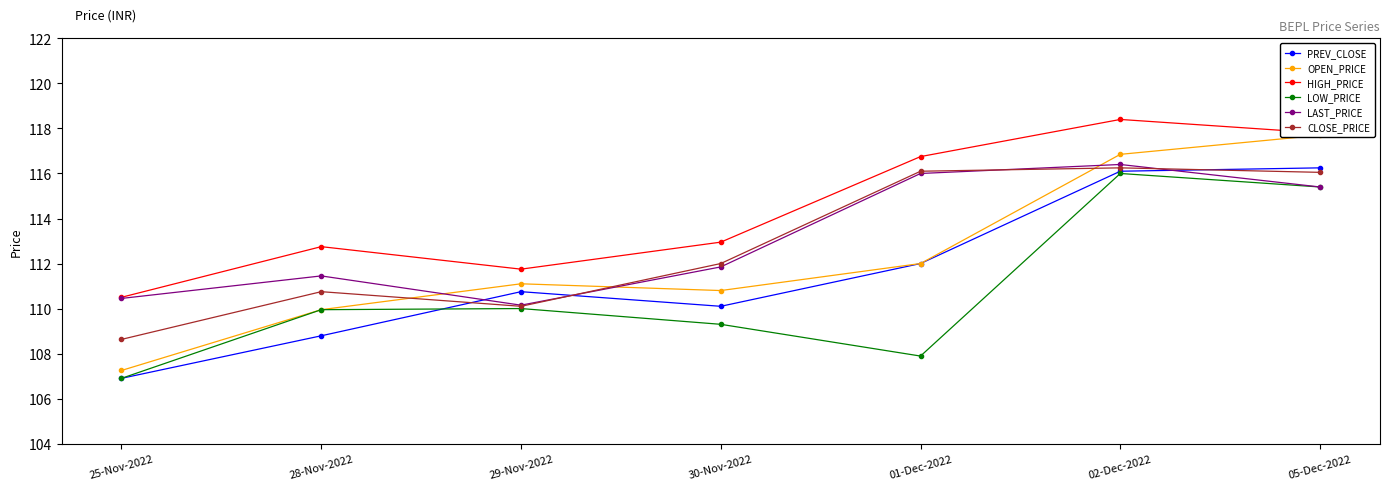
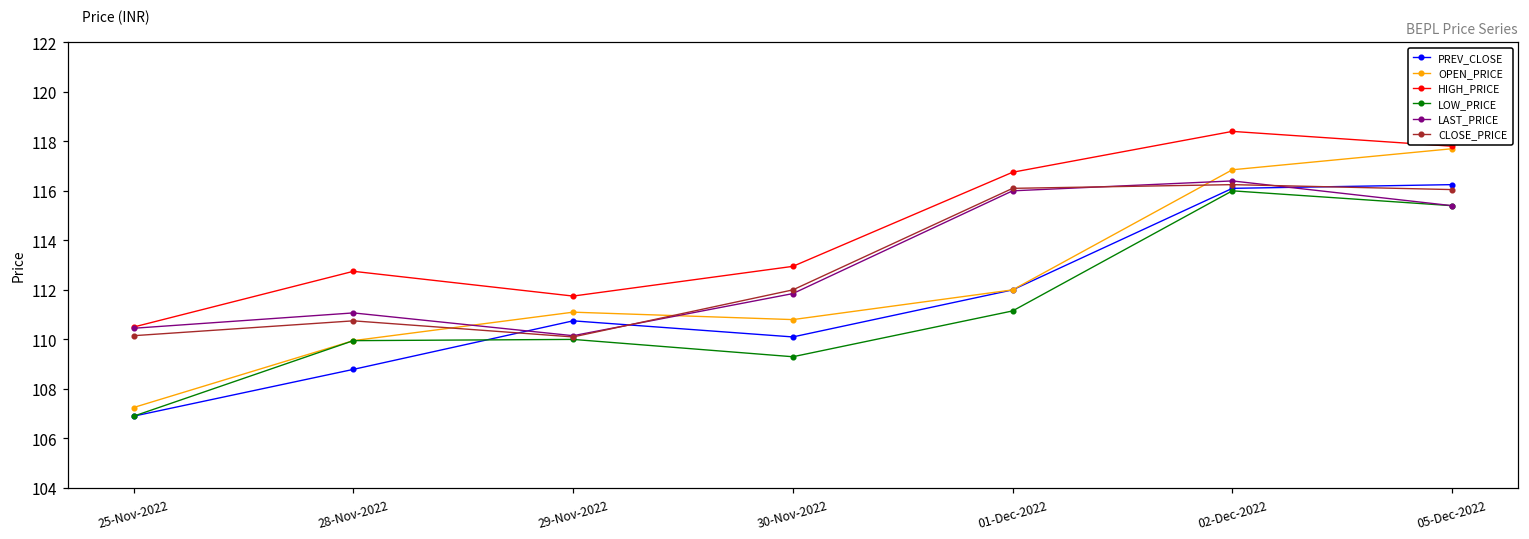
CLOSE_PRICE, 25-Nov-2022: 108.6 -> 110.2
LAST_PRICE, 28-Nov-2022: 111.5 -> 111.1
LOW_PRICE, 01-Dec-2022: 107.9 -> 111.2
